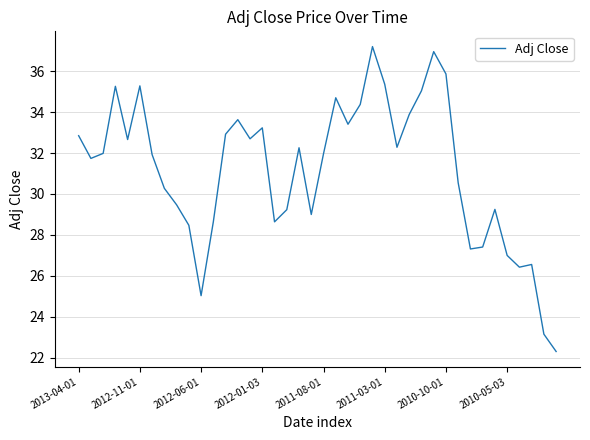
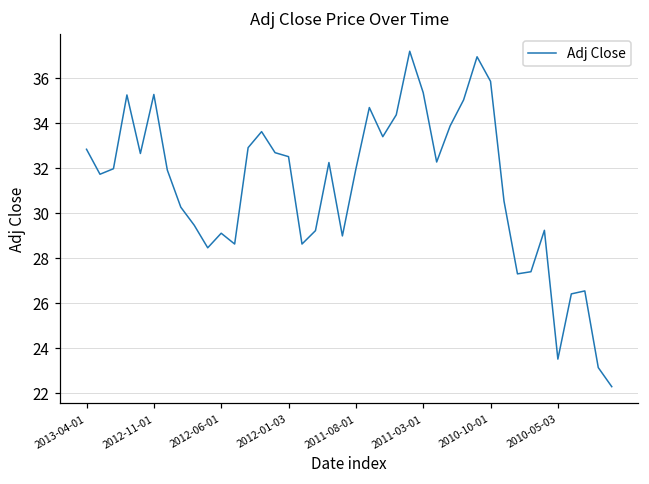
2012-06-01: 25.0 -> 29.1
2012-01-03: 33.2 -> 32.5
2010-05-03: 27.0 -> 23.5
